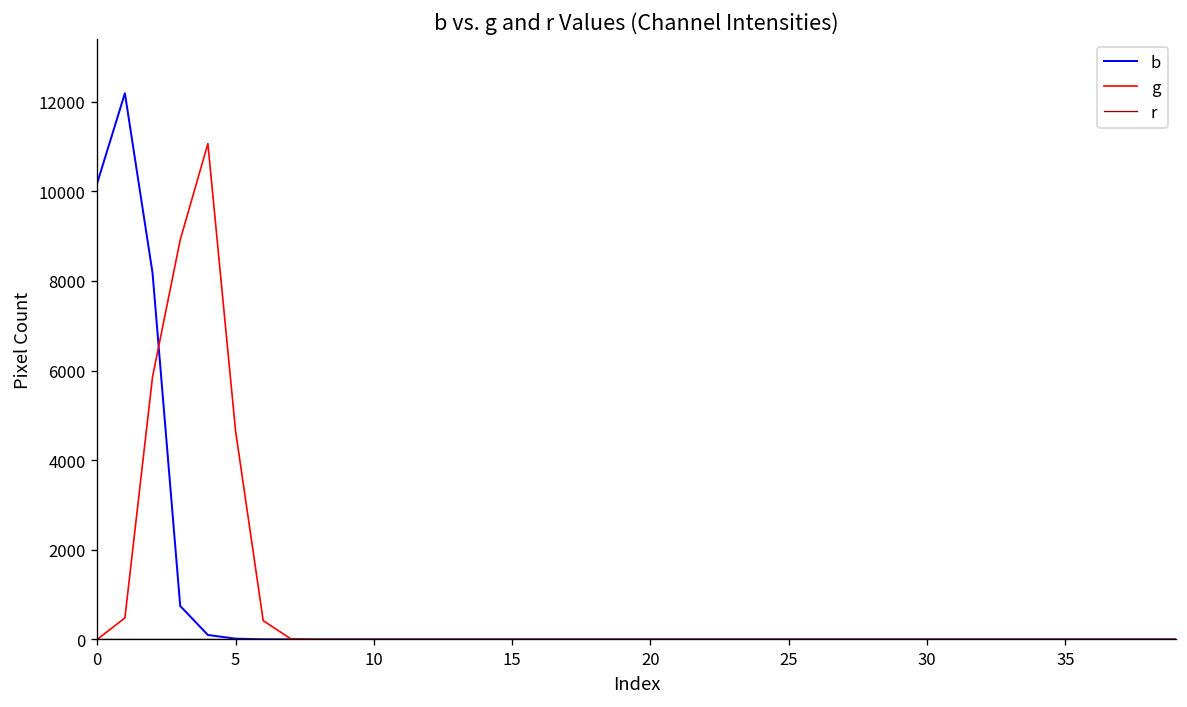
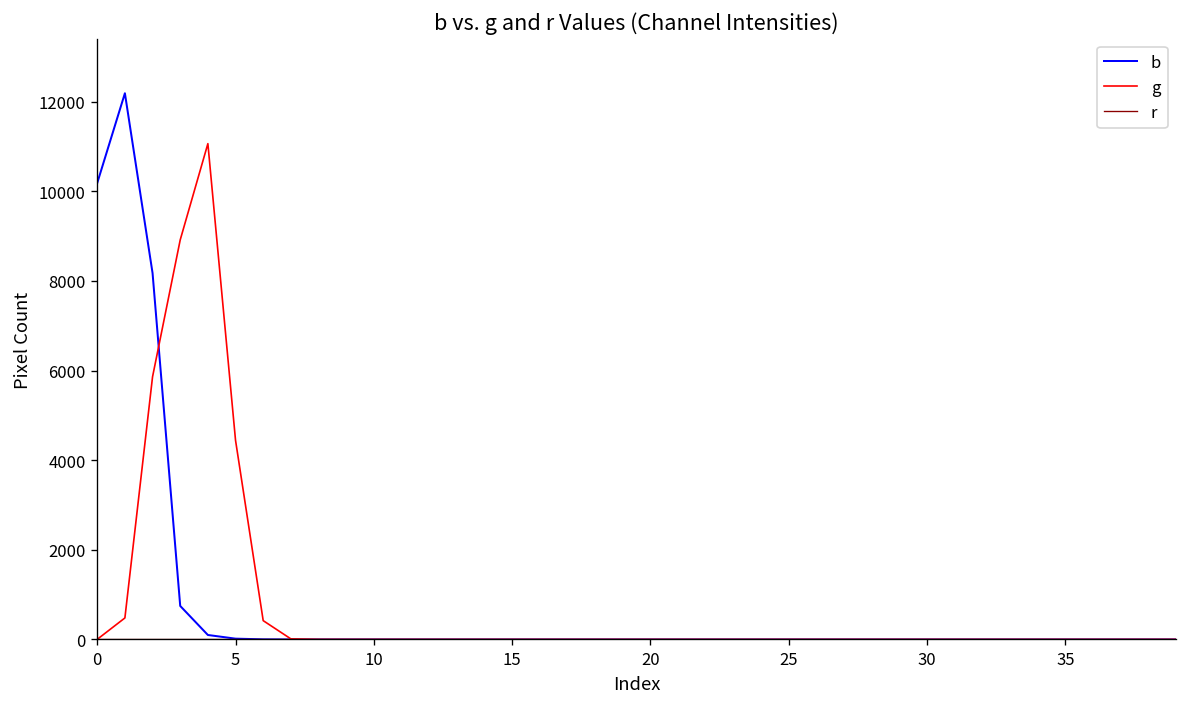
g, 5: 4700 -> 4400
